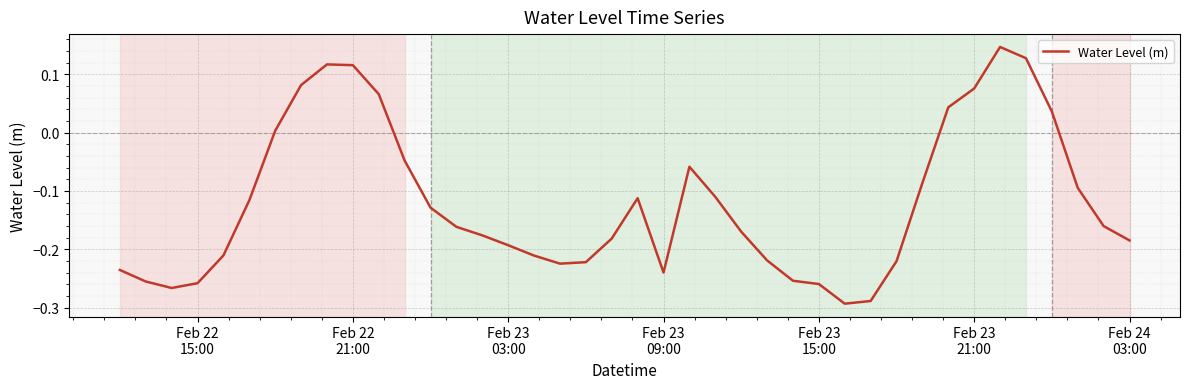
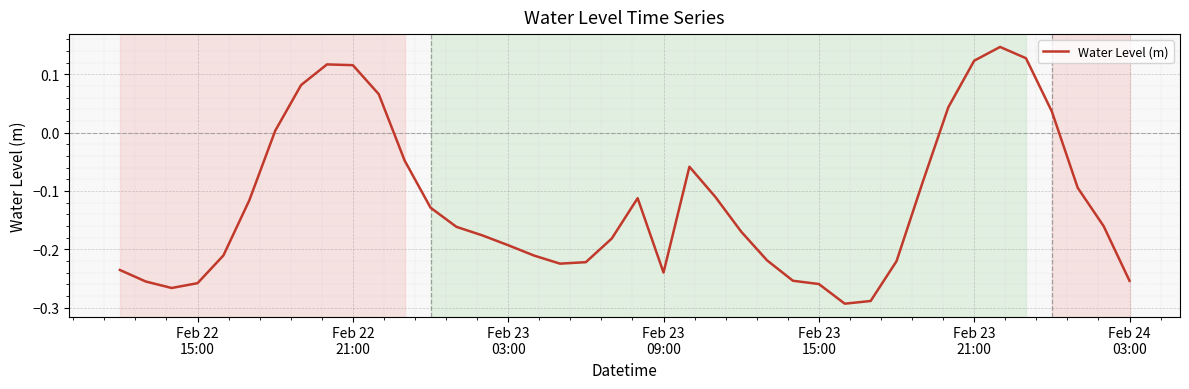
Feb 23 21:00: 0.08 -> 0.12
Feb 24 03:00: -0.18 -> -0.25
